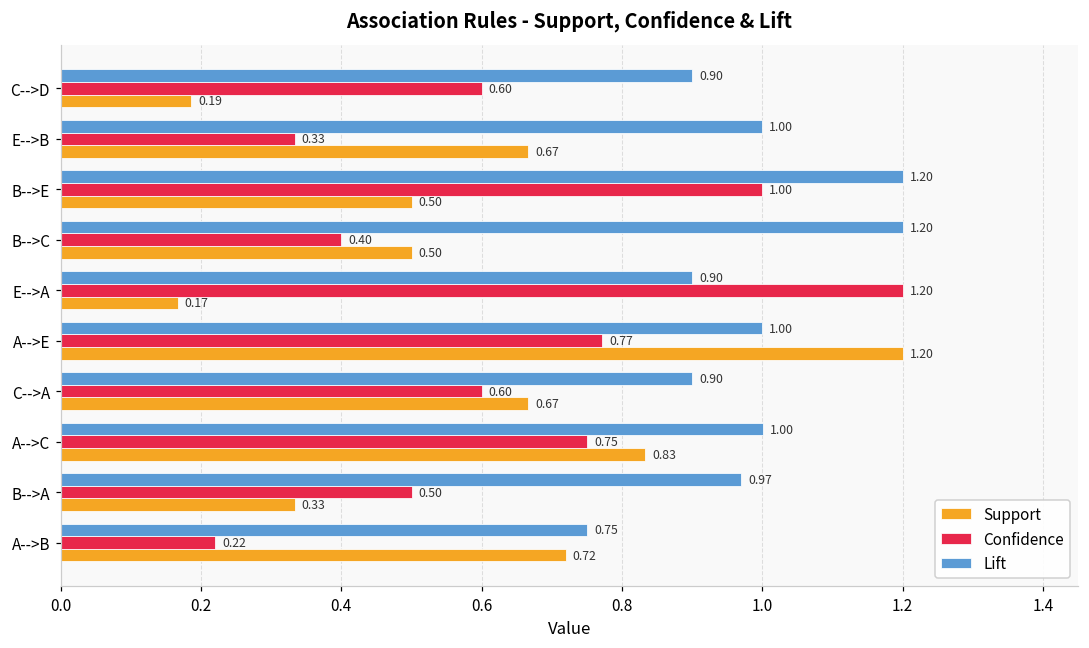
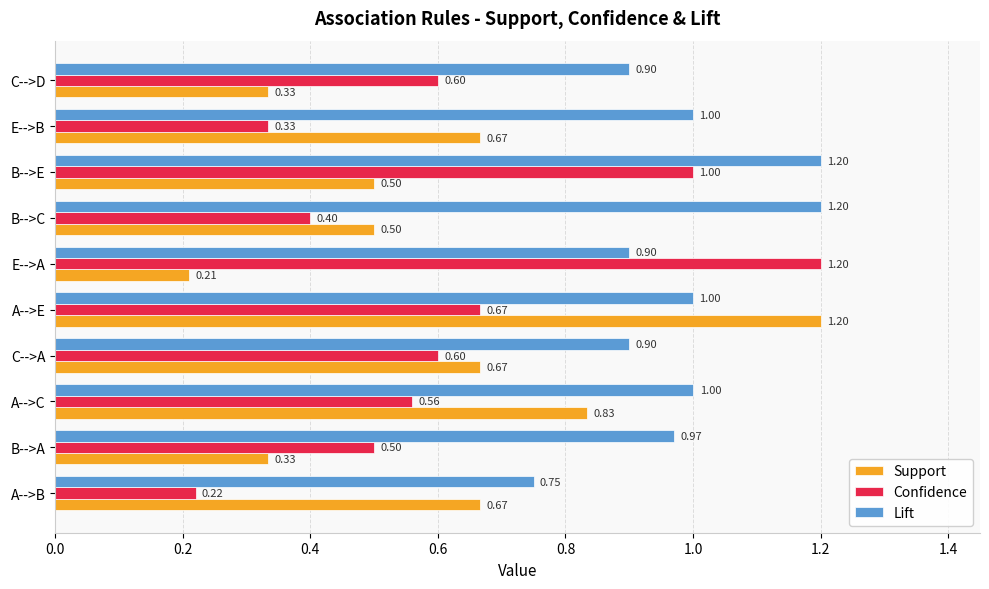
Support, C-->D: 0.19 -> 0.33
Support, E-->A: 0.17 -> 0.21
Confidence, A-->E: 0.77 -> 0.67
Confidence, A-->C: 0.75 -> 0.56
Support, A-->B: 0.72 -> 0.67
